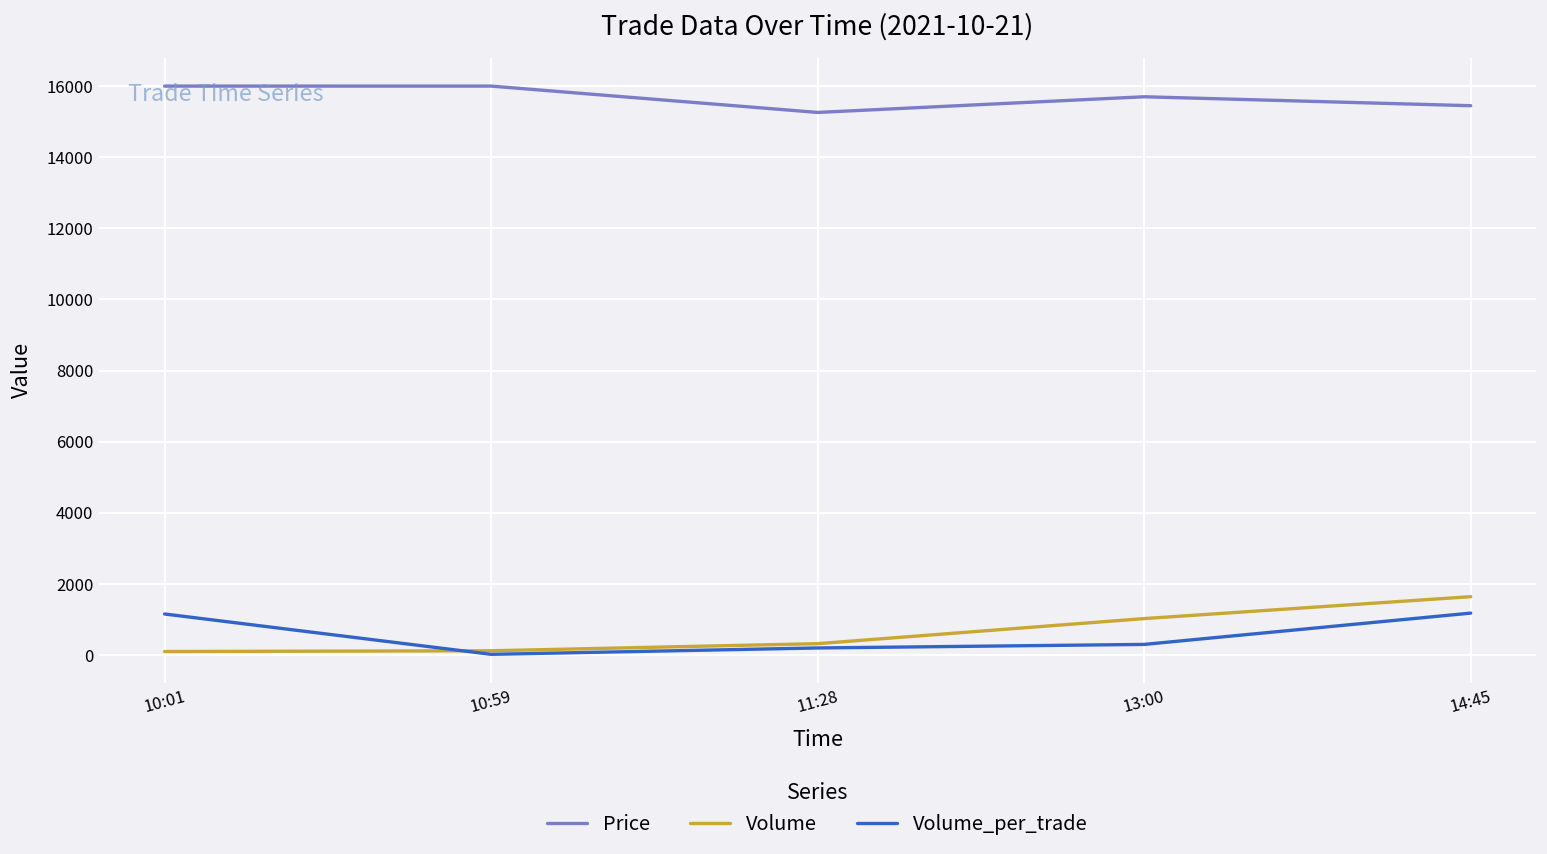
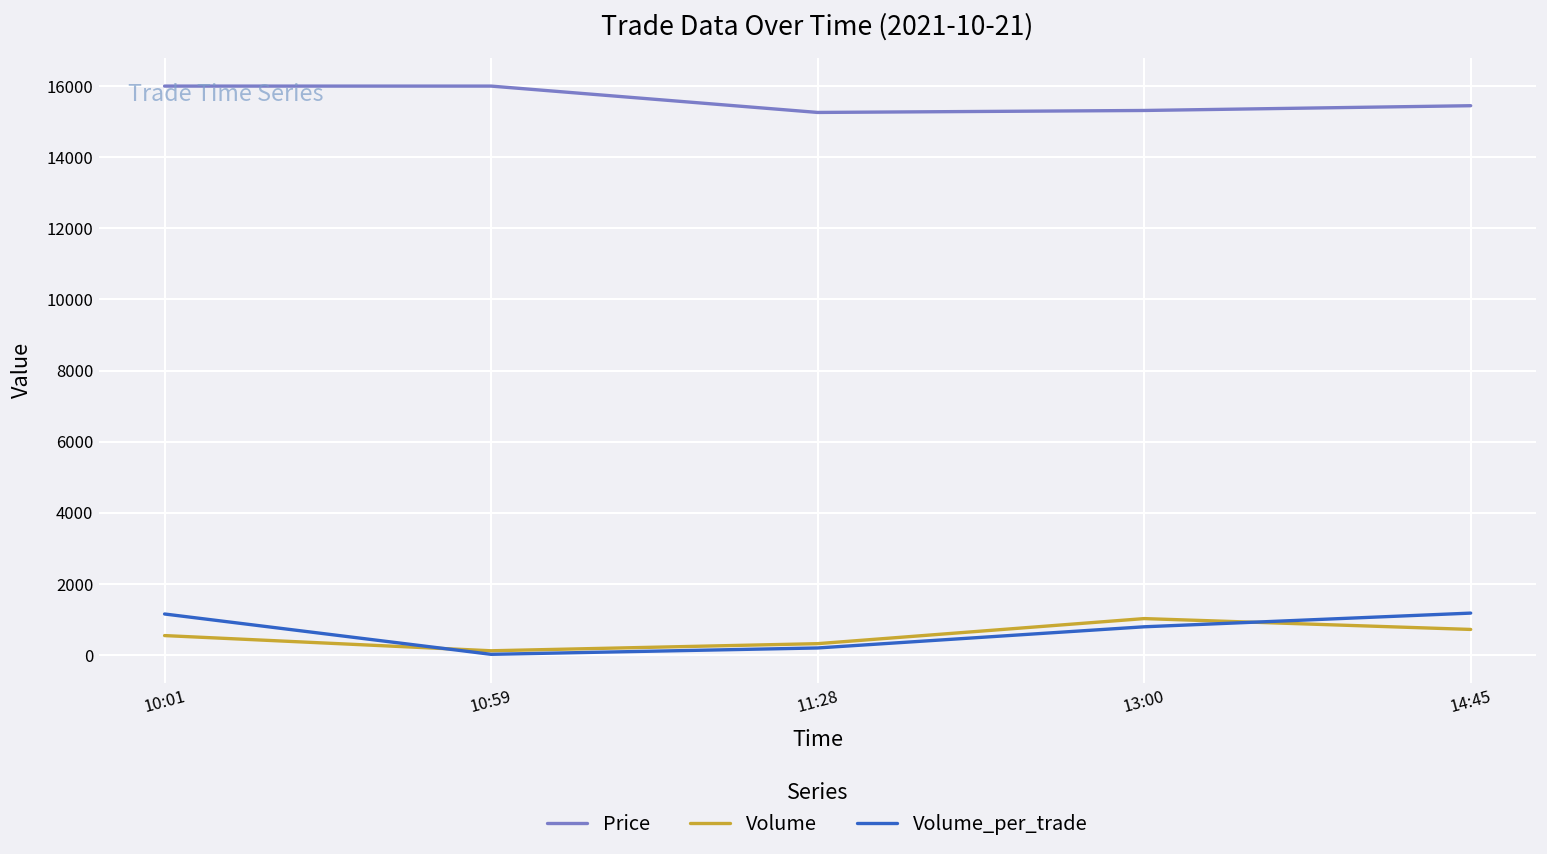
Volume, 10:01: 100 -> 500
Price, 13:00: 15700 -> 15300
Volume_per_trade, 13:00: 300 -> 800
Volume, 14:45: 1600 -> 700
